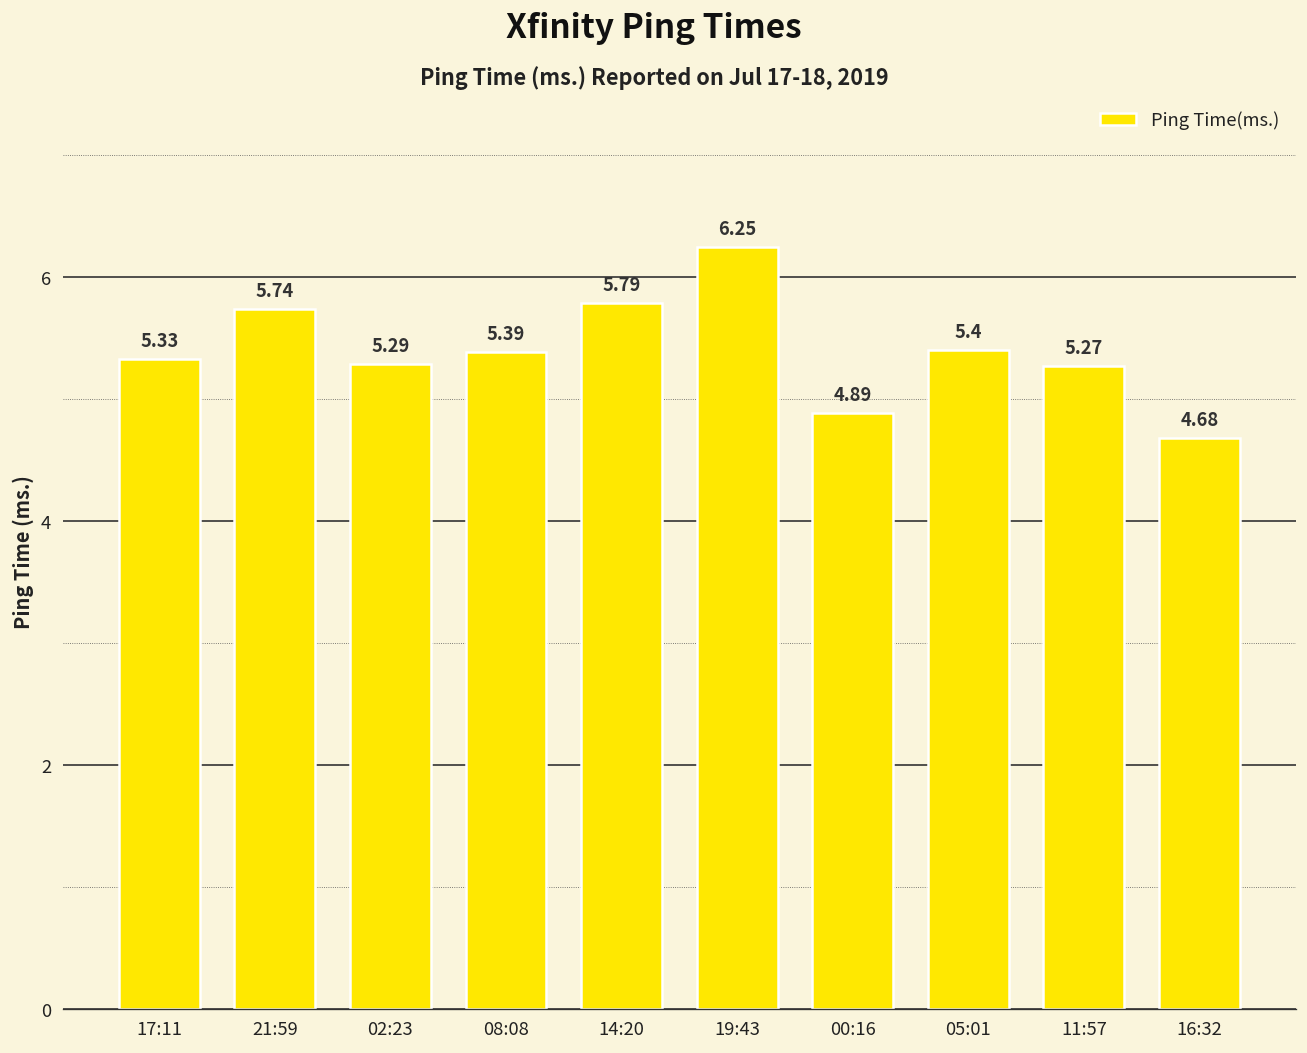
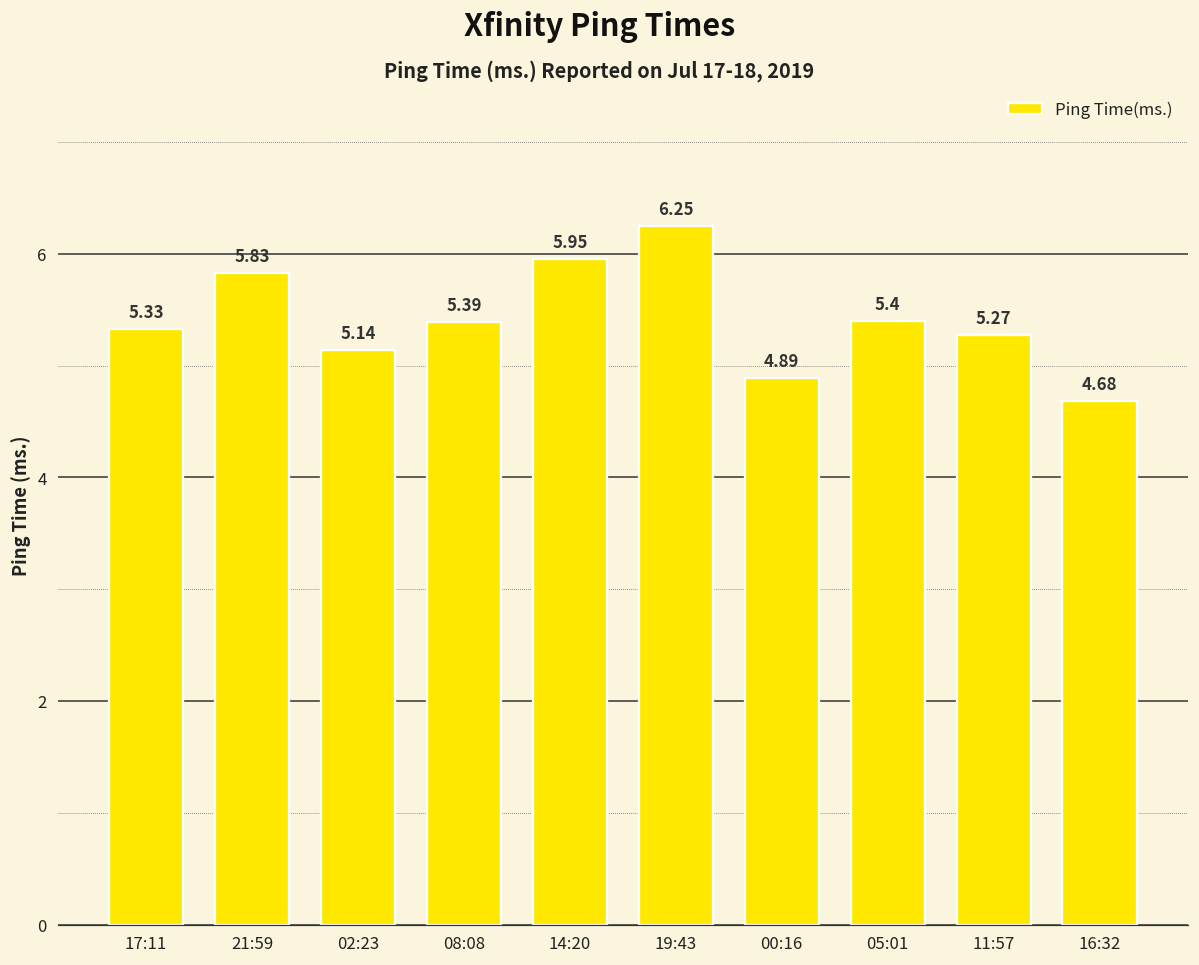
21:59: 5.74 -> 5.83
02:23: 5.29 -> 5.14
14:20: 5.79 -> 5.95
